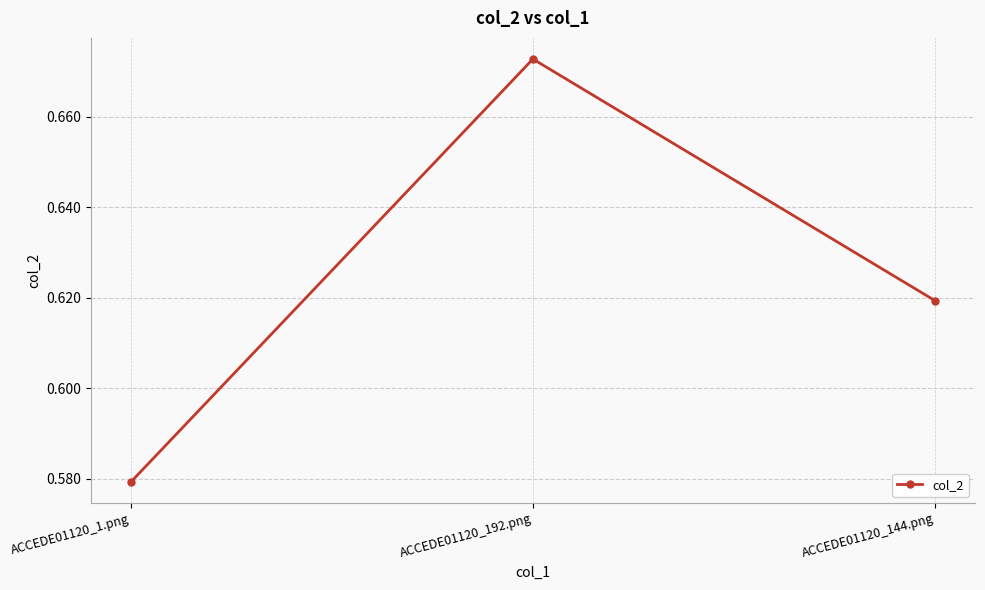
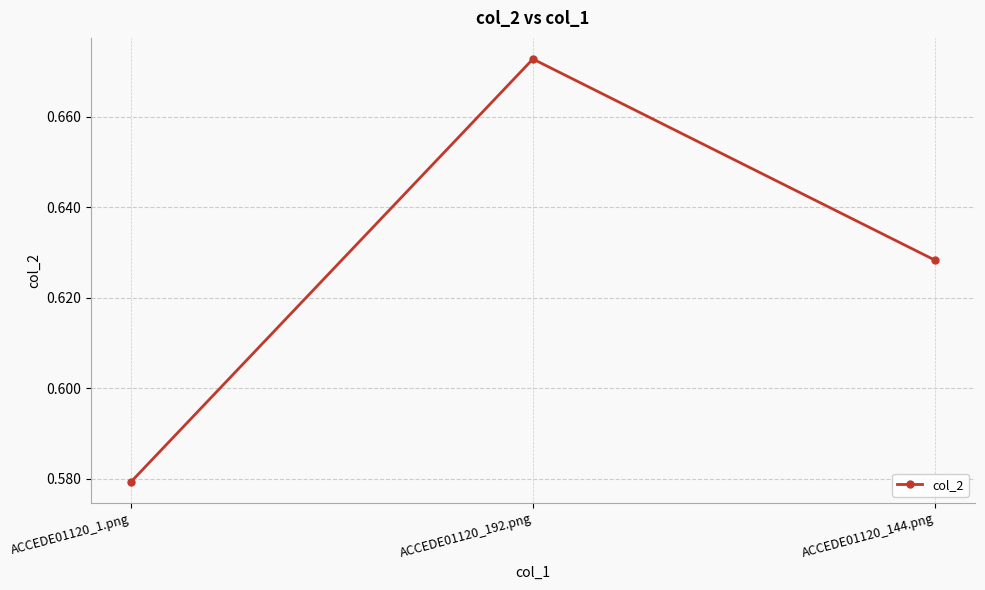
ACCEDE01120_144.png: 0.619 -> 0.628
